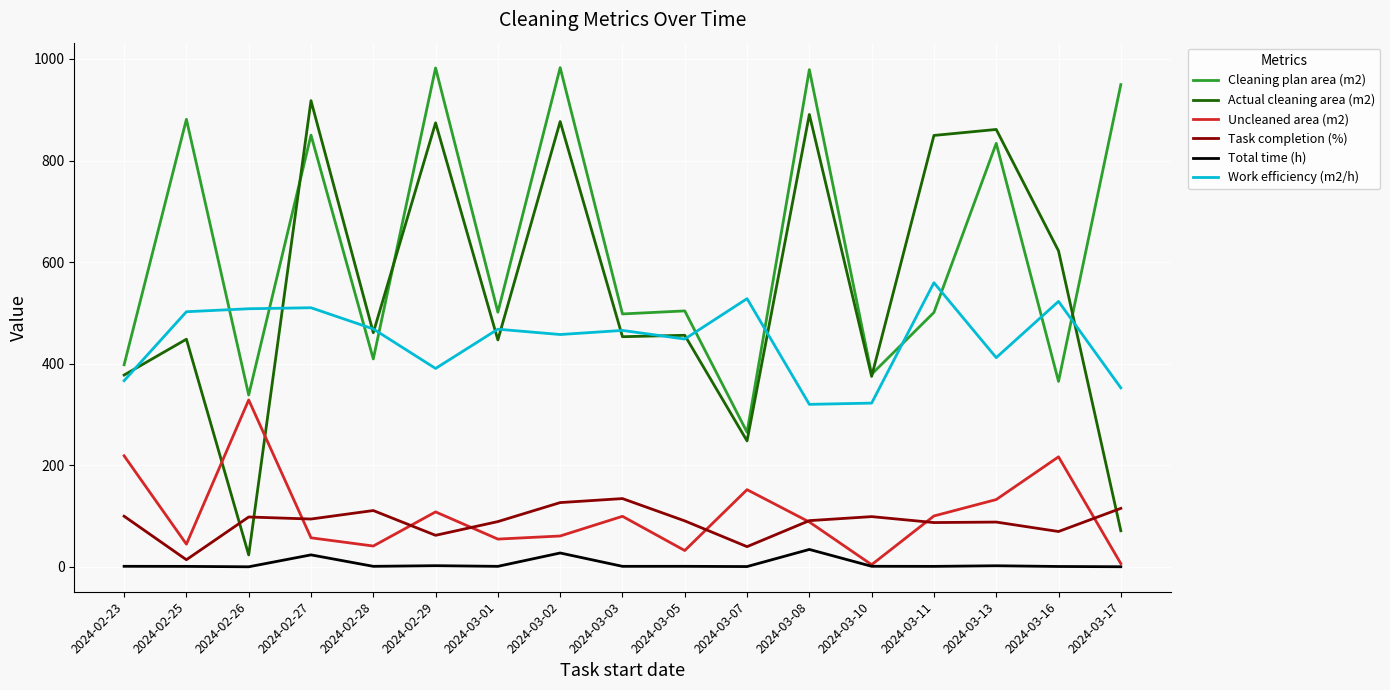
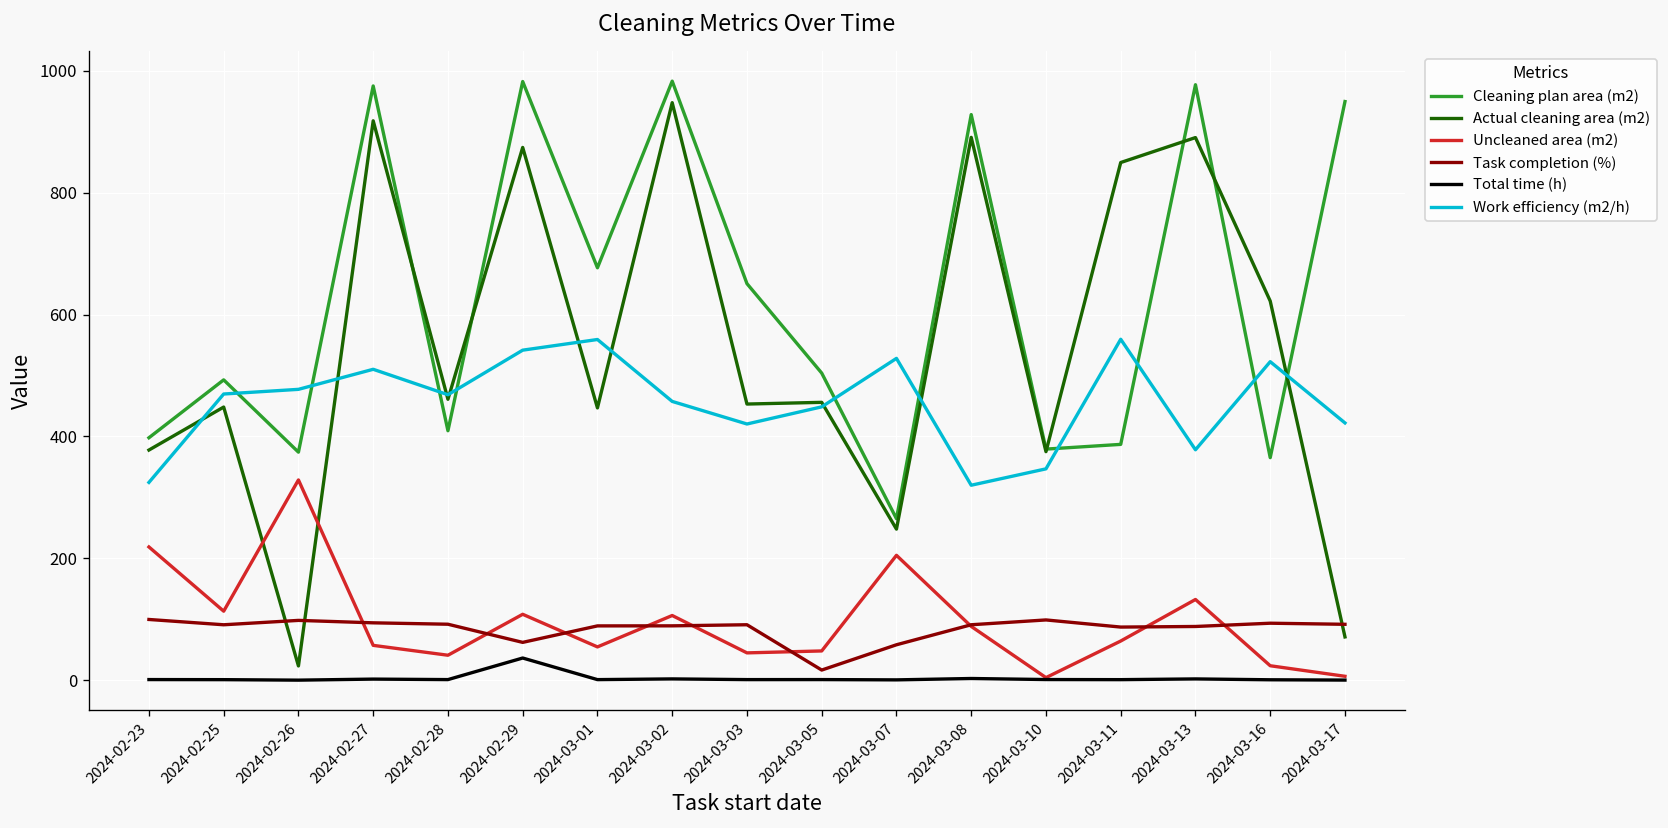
Work efficiency (m2/h), 2024-02-23: 370 -> 320
Cleaning plan area (m2), 2024-02-25: 880 -> 490
Uncleaned area (m2), 2024-02-25: 40 -> 110
Task completion (%), 2024-02-25: 10 -> 90
Work efficiency (m2/h), 2024-02-25: 500 -> 470
Cleaning plan area (m2), 2024-02-26: 340 -> 370
Work efficiency (m2/h), 2024-02-26: 510 -> 480
Cleaning plan area (m2), 2024-02-27: 850 -> 980
Total time (h), 2024-02-27: 20 -> 0
Task completion (%), 2024-02-28: 110 -> 90
Total time (h), 2024-02-29: 0 -> 40
Work efficiency (m2/h), 2024-02-29: 390 -> 540
Cleaning plan area (m2), 2024-03-01: 500 -> 680
Work efficiency (m2/h), 2024-03-01: 470 -> 560
Actual cleaning area (m2), 2024-03-02: 880 -> 950
Uncleaned area (m2), 2024-03-02: 60 -> 110
Task completion (%), 2024-03-02: 130 -> 90
Total time (h), 2024-03-02: 30 -> 0
Cleaning plan area (m2), 2024-03-03: 500 -> 650
Uncleaned area (m2), 2024-03-03: 100 -> 40
Task completion (%), 2024-03-03: 130 -> 90
Work efficiency (m2/h), 2024-03-03: 470 -> 420
Uncleaned area (m2), 2024-03-05: 30 -> 50
Task completion (%), 2024-03-05: 90 -> 20
Uncleaned area (m2), 2024-03-07: 150 -> 200
Task completion (%), 2024-03-07: 40 -> 60
Cleaning plan area (m2), 2024-03-08: 980 -> 930
Total time (h), 2024-03-08: 30 -> 0
Work efficiency (m2/h), 2024-03-10: 320 -> 350
Cleaning plan area (m2), 2024-03-11: 500 -> 390
Uncleaned area (m2), 2024-03-11: 100 -> 60
Cleaning plan area (m2), 2024-03-13: 830 -> 980
Actual cleaning area (m2), 2024-03-13: 860 -> 890
Work efficiency (m2/h), 2024-03-13: 410 -> 380
Uncleaned area (m2), 2024-03-16: 220 -> 20
Task completion (%), 2024-03-16: 70 -> 90
Task completion (%), 2024-03-17: 120 -> 90
Work efficiency (m2/h), 2024-03-17: 350 -> 420
